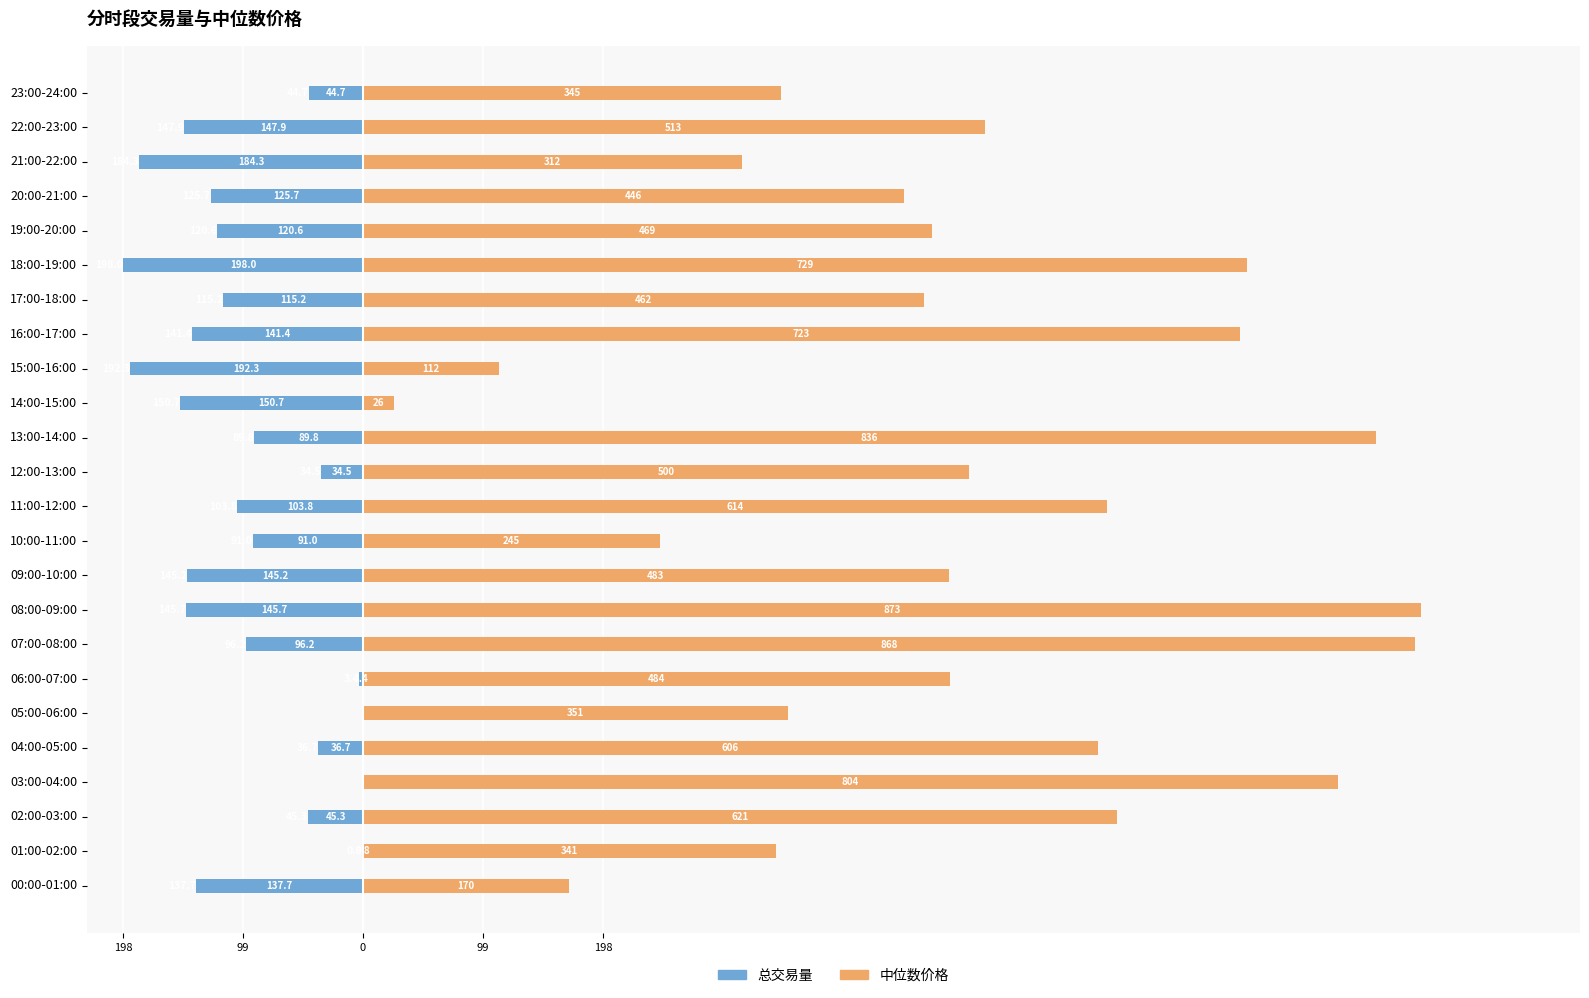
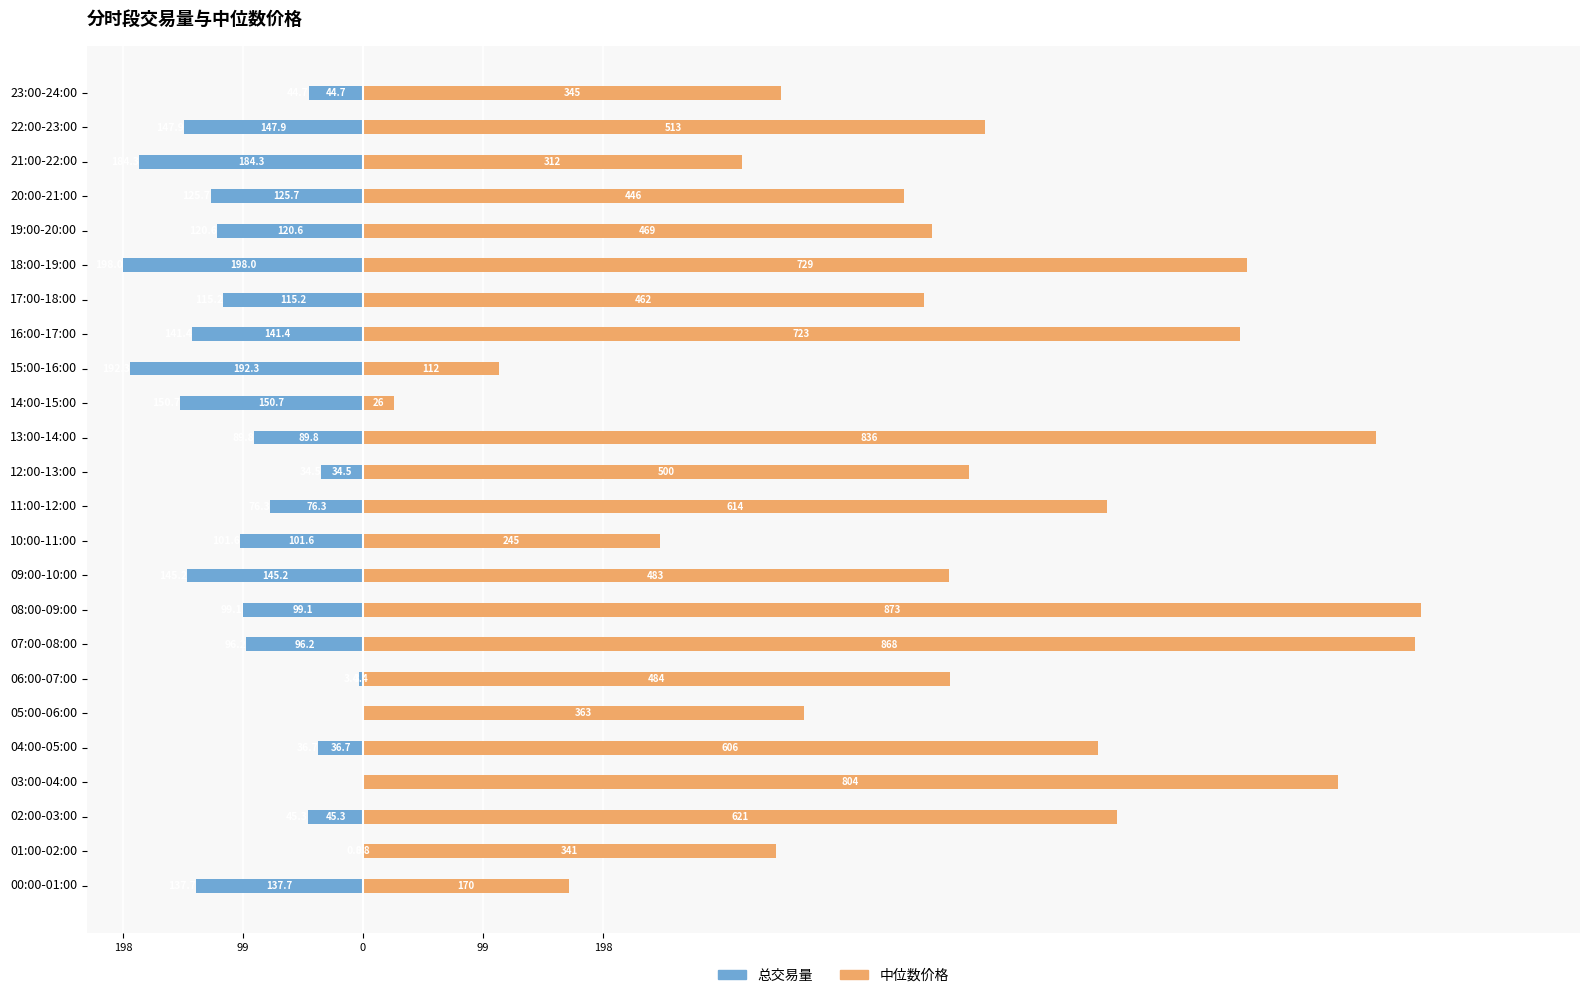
总交易量, 11:00-12:00: 103.8 -> 76.3
总交易量, 10:00-11:00: 91.0 -> 101.6
总交易量, 08:00-09:00: 145.7 -> 99.1
中位数价格, 05:00-06:00: 351 -> 363
